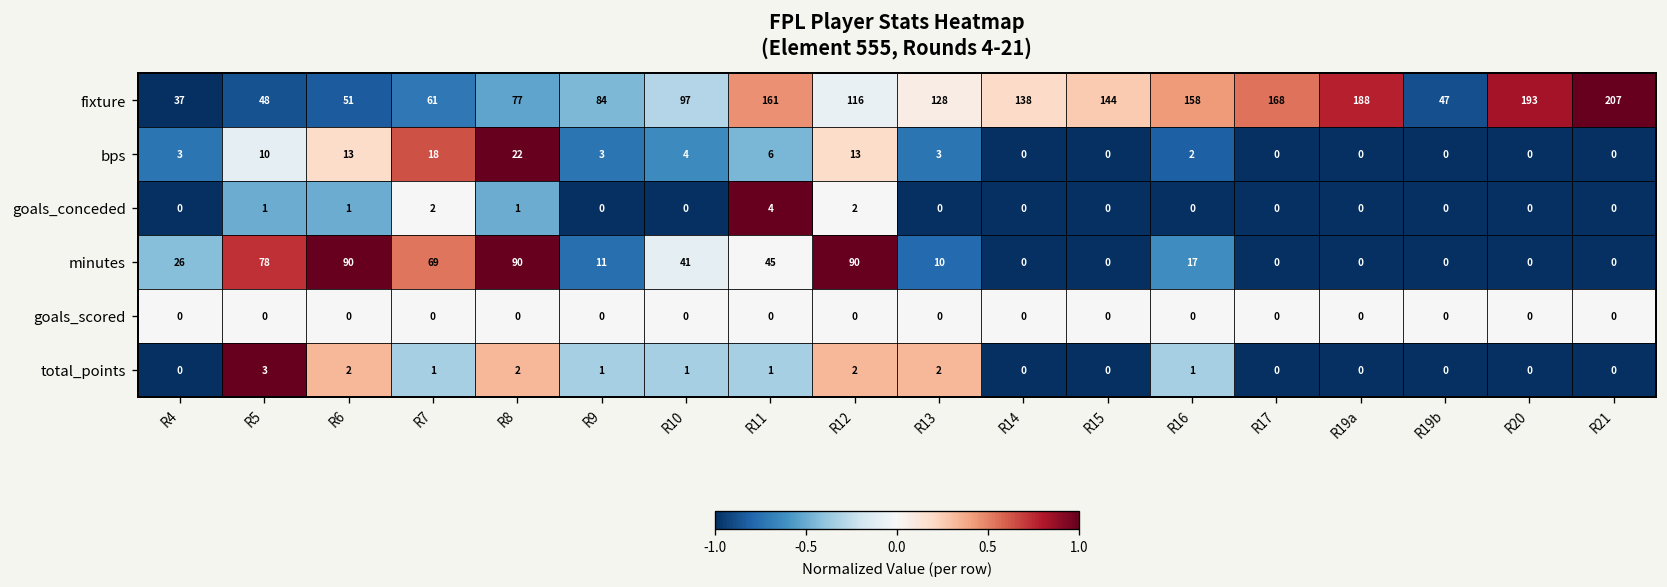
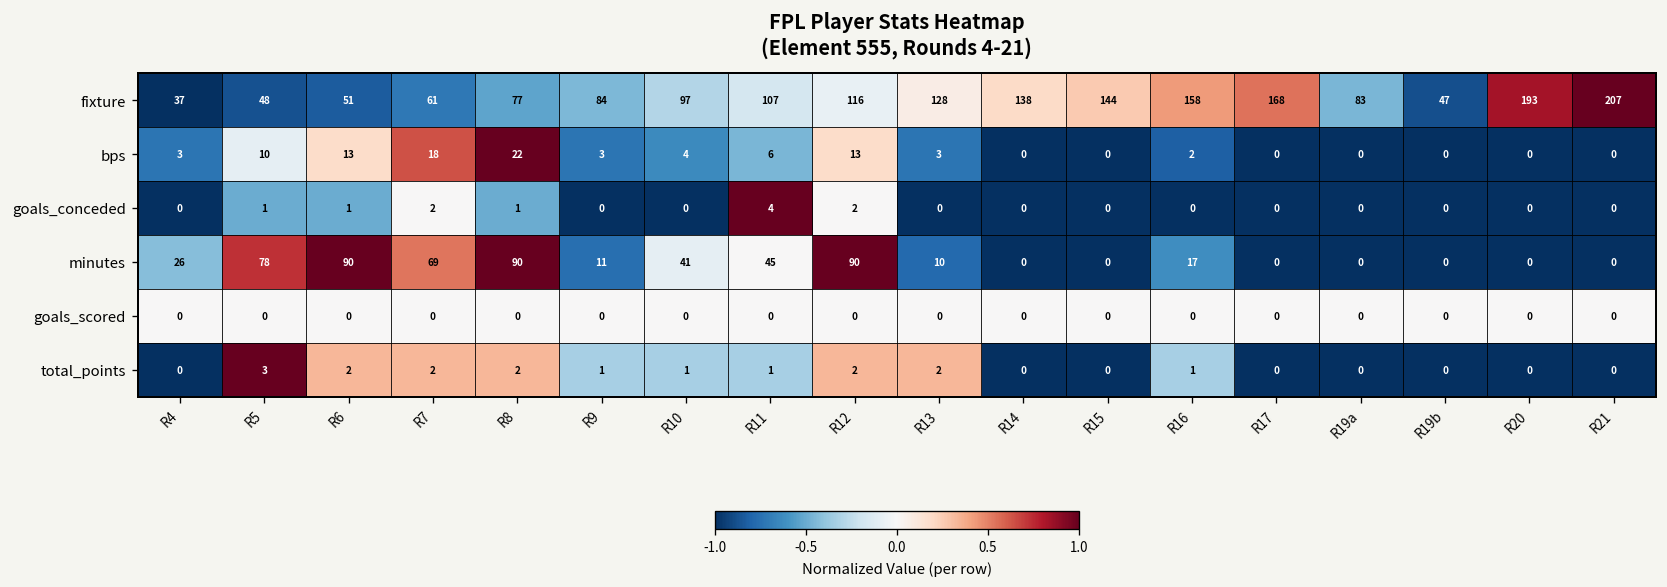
fixture, R11: 161 -> 107
fixture, R19a: 188 -> 83
total_points, R7: 1 -> 2
